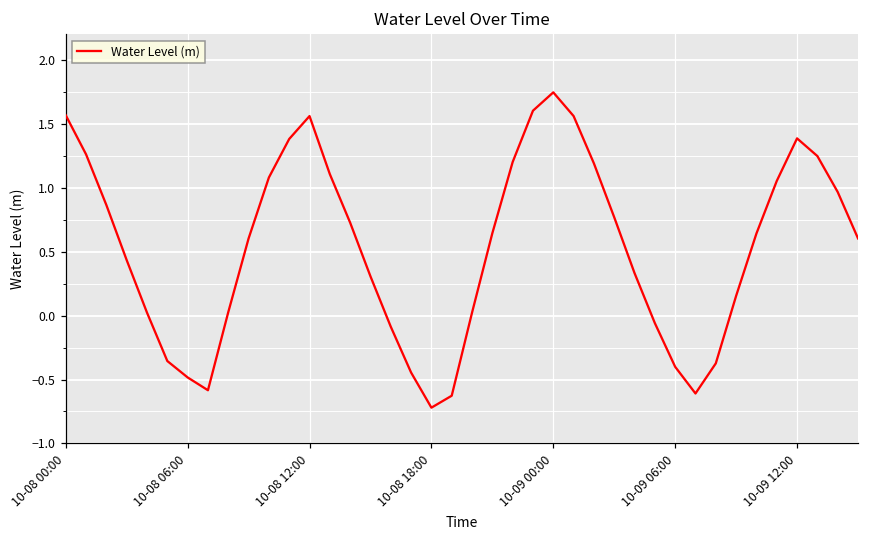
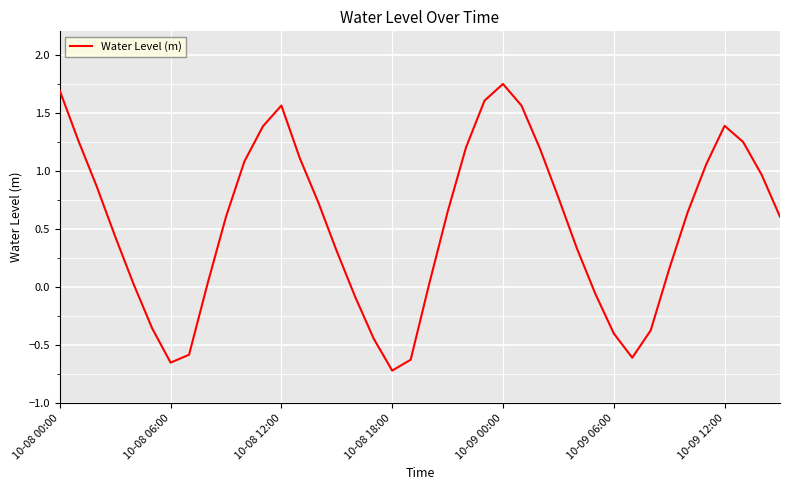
10-08 00:00: 1.57 -> 1.69
10-08 06:00: -0.48 -> -0.65
